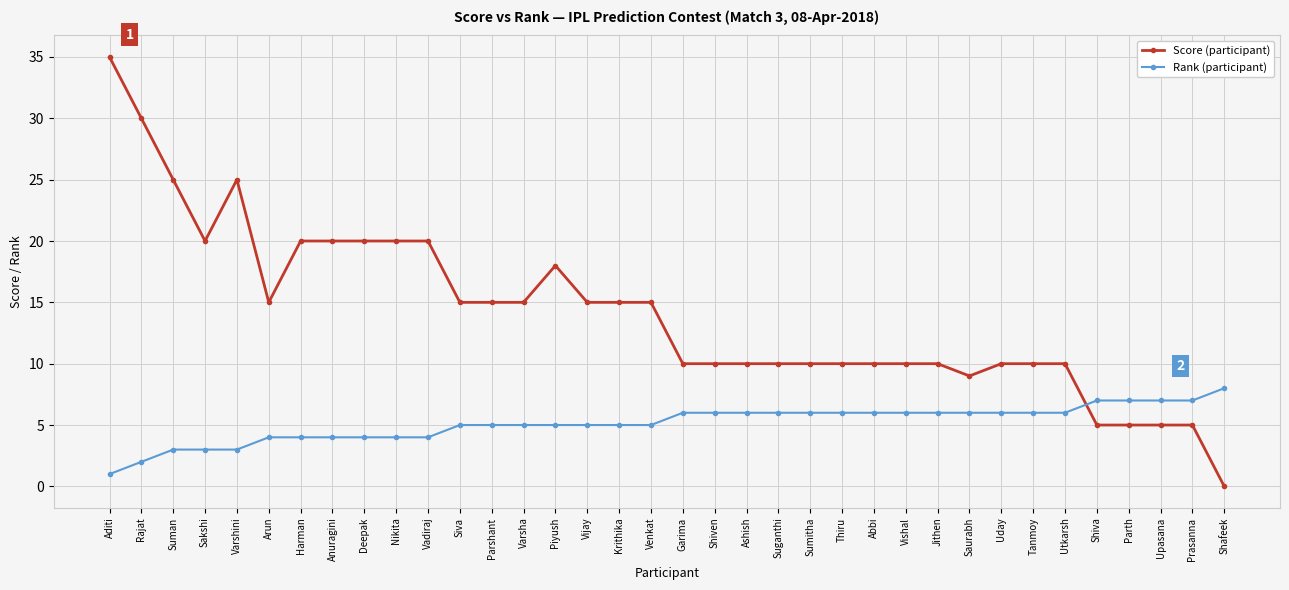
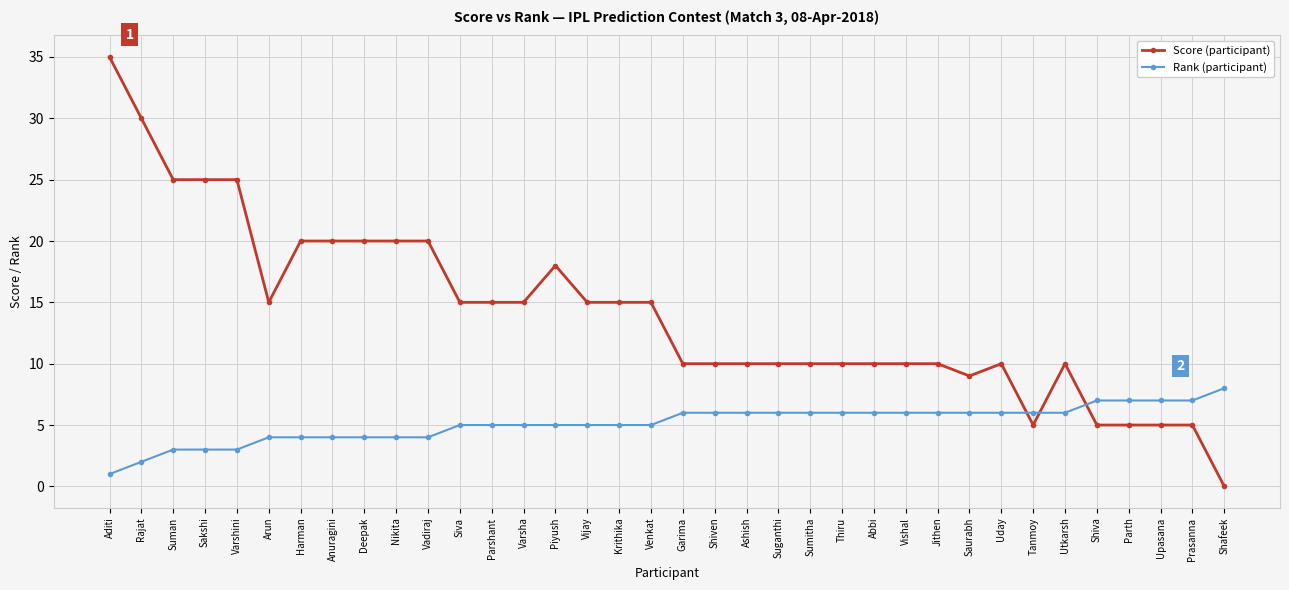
Score (participant), Sakshi: 20 -> 25
Score (participant), Tanmoy: 10 -> 5
